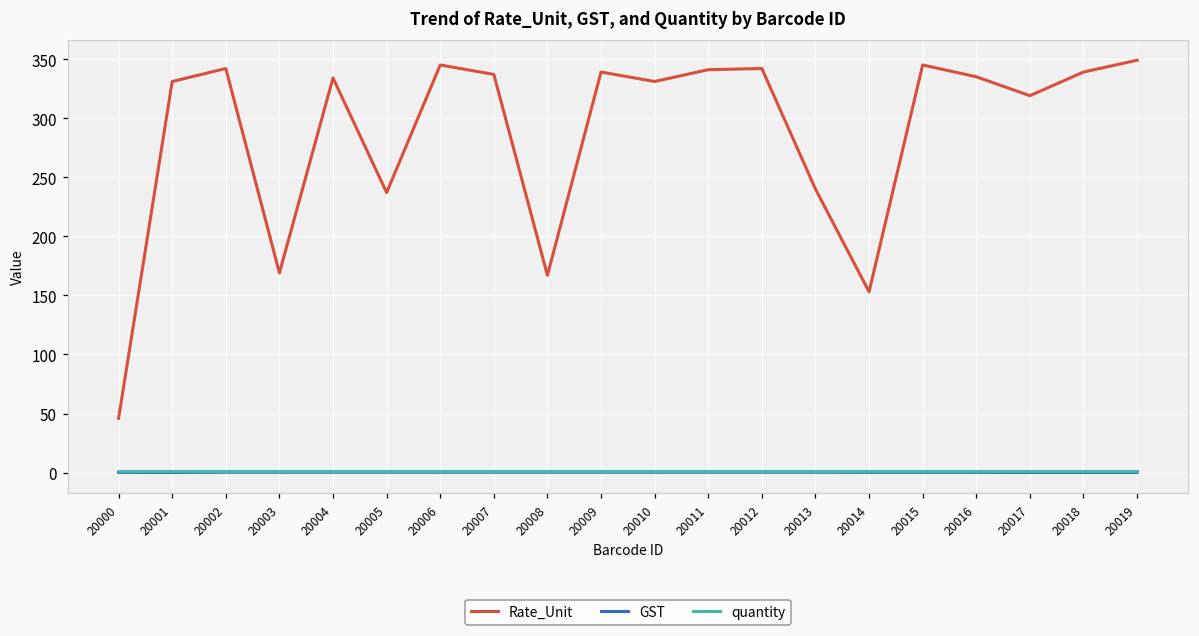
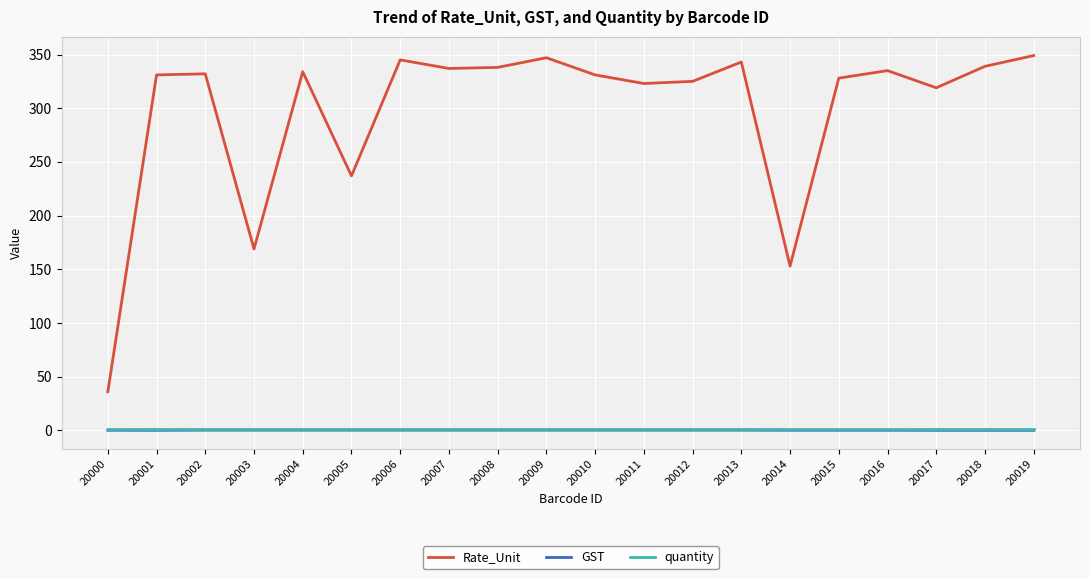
Rate_Unit, 20000: 46 -> 36
Rate_Unit, 20002: 342 -> 332
Rate_Unit, 20008: 167 -> 338
Rate_Unit, 20009: 339 -> 347
Rate_Unit, 20011: 341 -> 323
Rate_Unit, 20012: 342 -> 325
Rate_Unit, 20013: 240 -> 343
Rate_Unit, 20015: 345 -> 328
